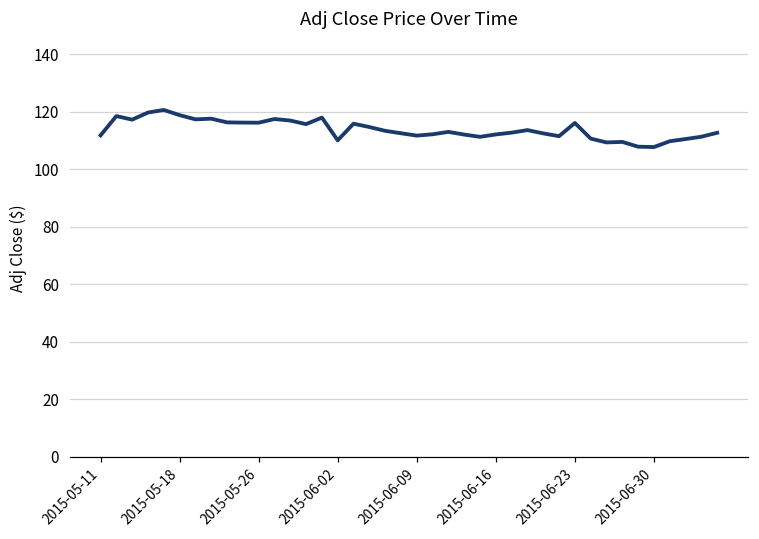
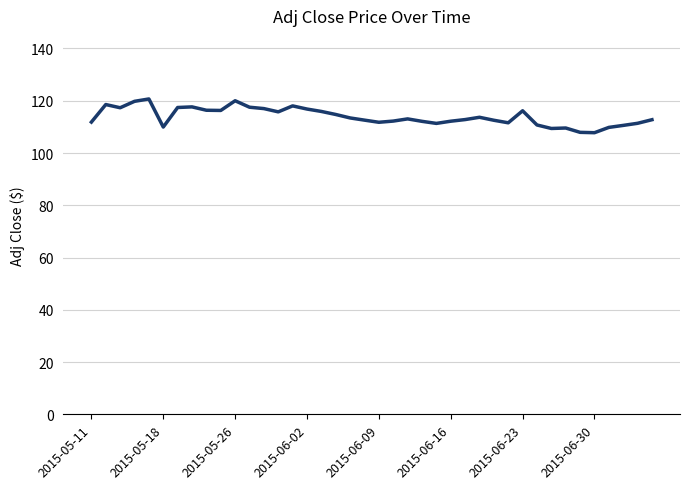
2015-05-18: 119 -> 110
2015-05-26: 116 -> 120
2015-06-02: 110 -> 117
